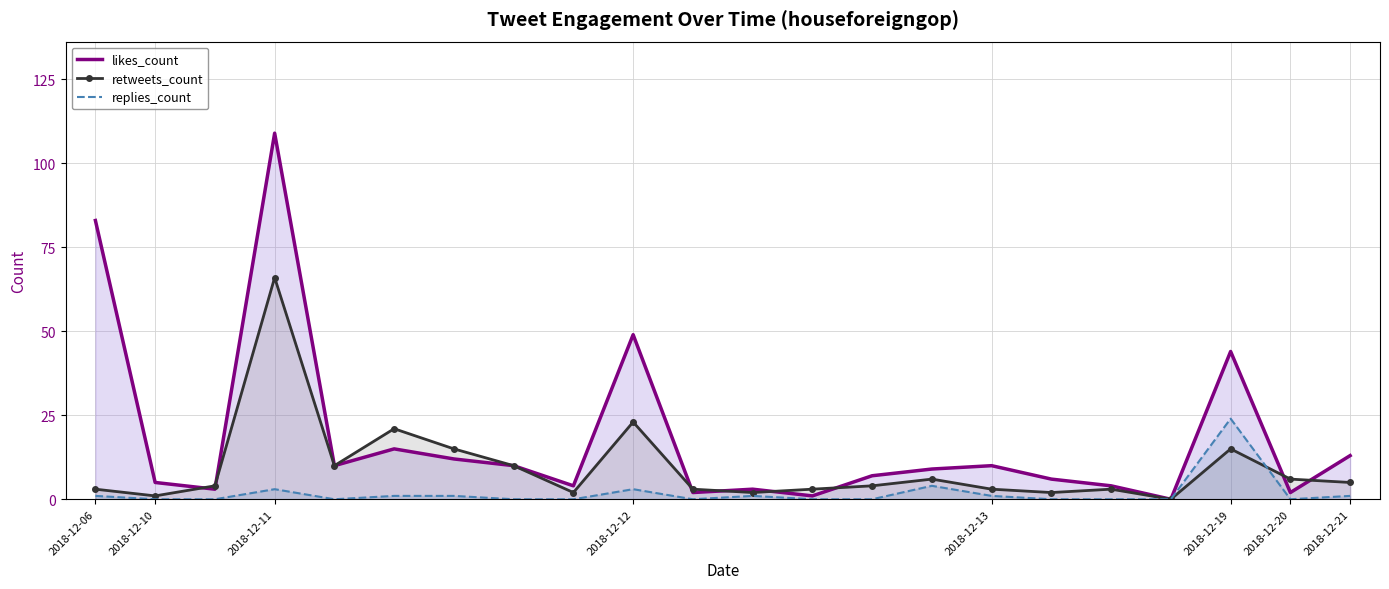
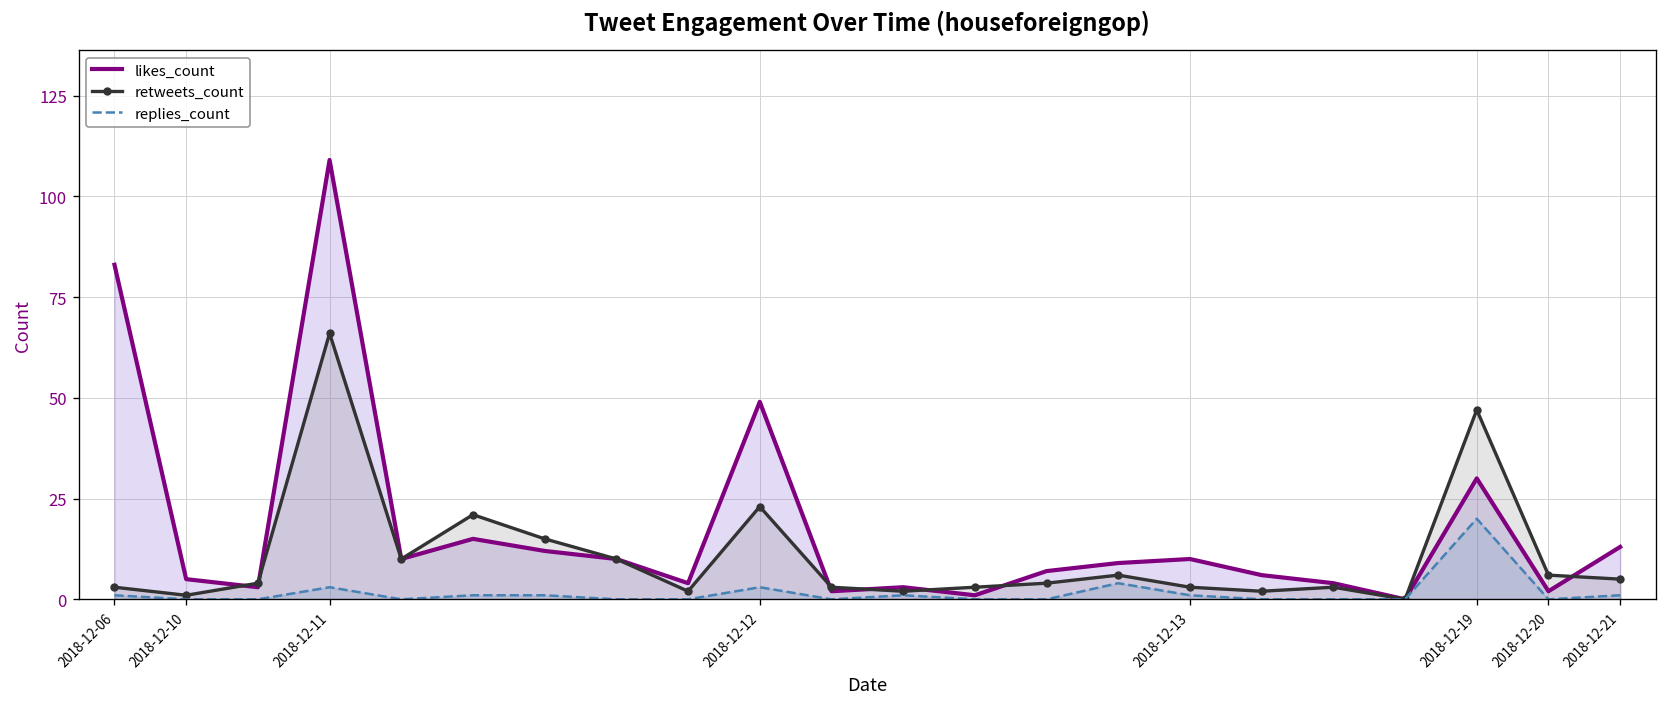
likes_count, 2018-12-19: 44 -> 30
retweets_count, 2018-12-19: 15 -> 47
replies_count, 2018-12-19: 24 -> 20
